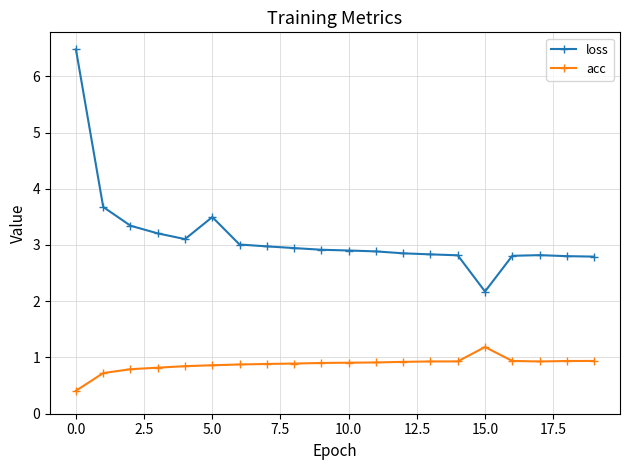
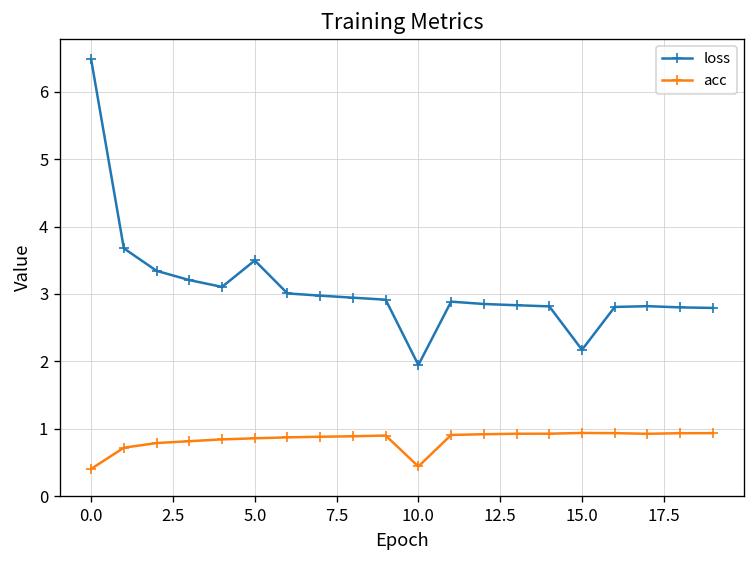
loss, 10.0: 2.9 -> 1.9
acc, 10.0: 0.9 -> 0.4
acc, 15.0: 1.2 -> 0.9
